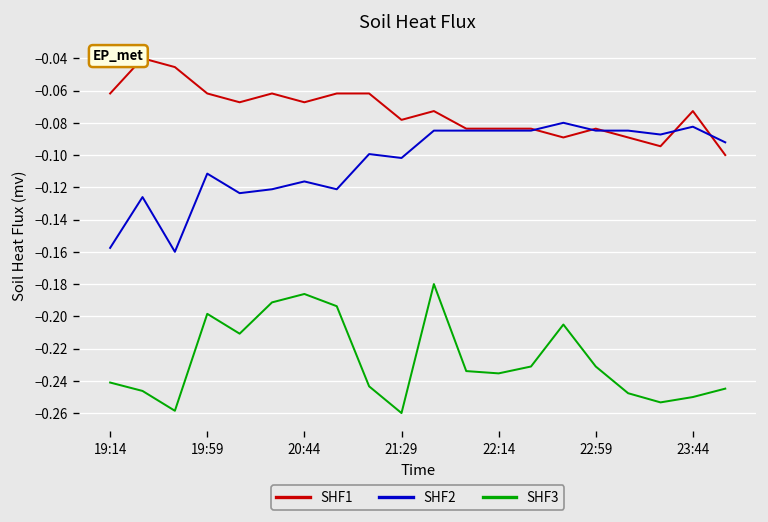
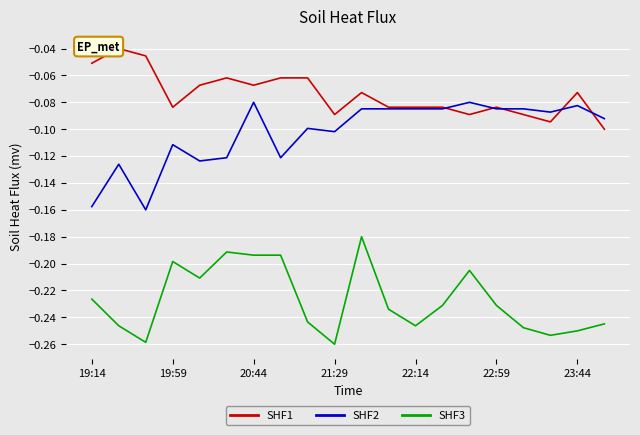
SHF1, 19:14: -0.062 -> -0.051
SHF3, 19:14: -0.241 -> -0.226
SHF1, 19:59: -0.062 -> -0.084
SHF2, 20:44: -0.116 -> -0.080
SHF3, 20:44: -0.186 -> -0.194
SHF1, 21:29: -0.078 -> -0.089
SHF3, 22:14: -0.235 -> -0.246
